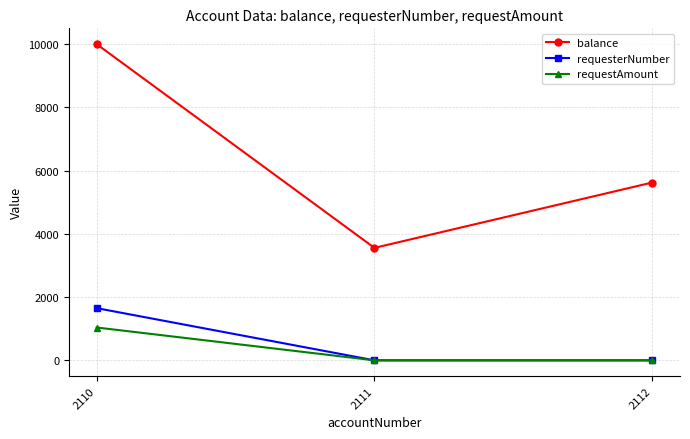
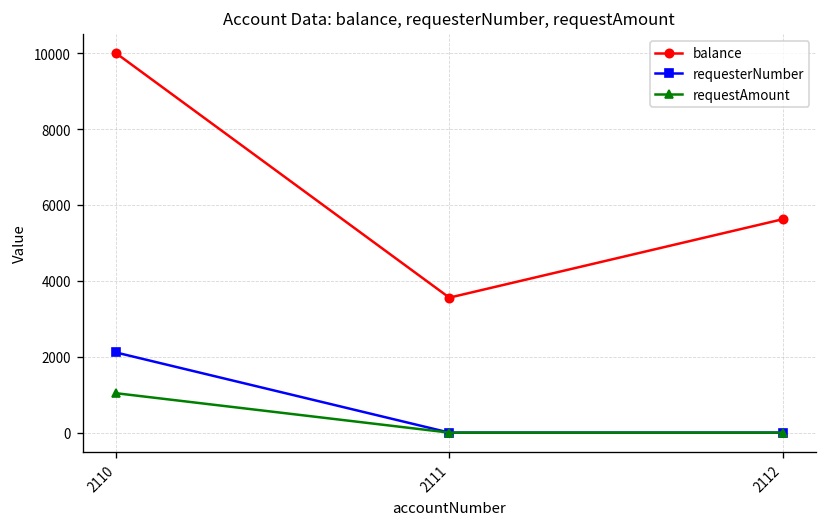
requesterNumber, 2110: 1700 -> 2100
